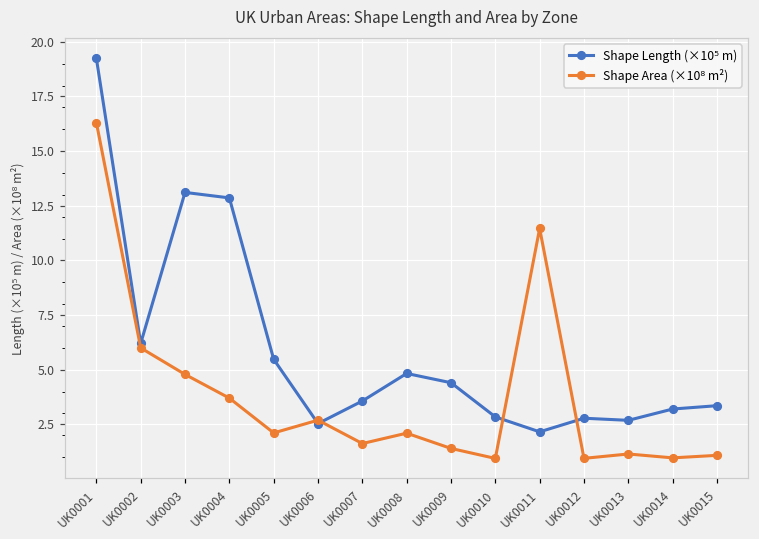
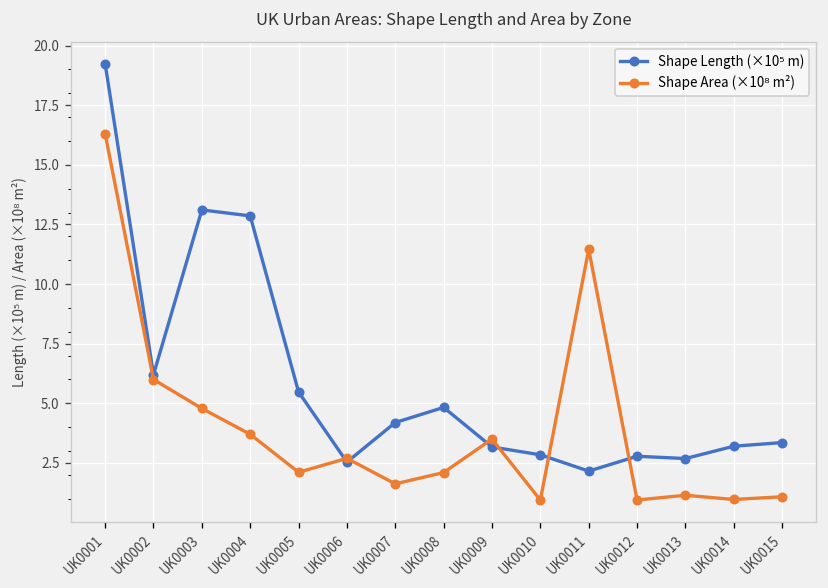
Shape Length (×10⁵ m), UK0007: 3.6 -> 4.2
Shape Length (×10⁵ m), UK0009: 4.4 -> 3.2
Shape Area (×10⁸ m²), UK0009: 1.4 -> 3.5
